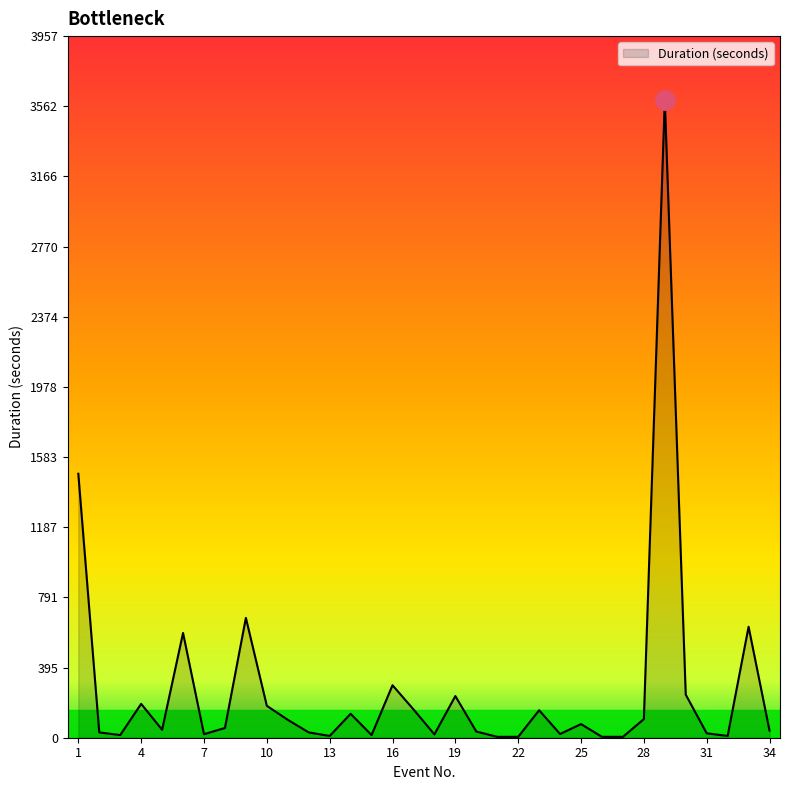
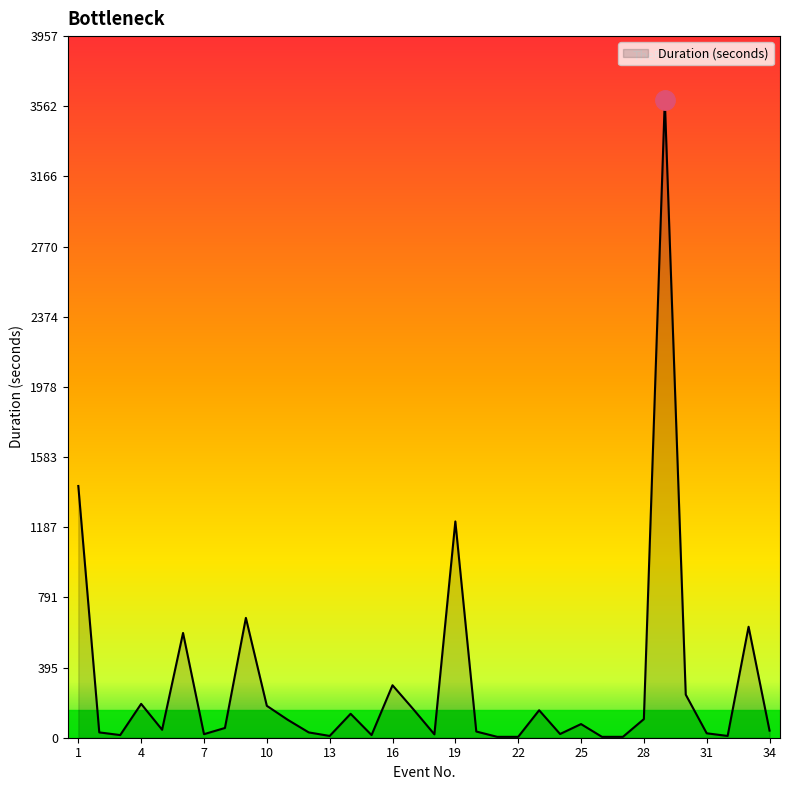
Duration (seconds), 1: 1490 -> 1420
Duration (seconds), 19: 240 -> 1220
